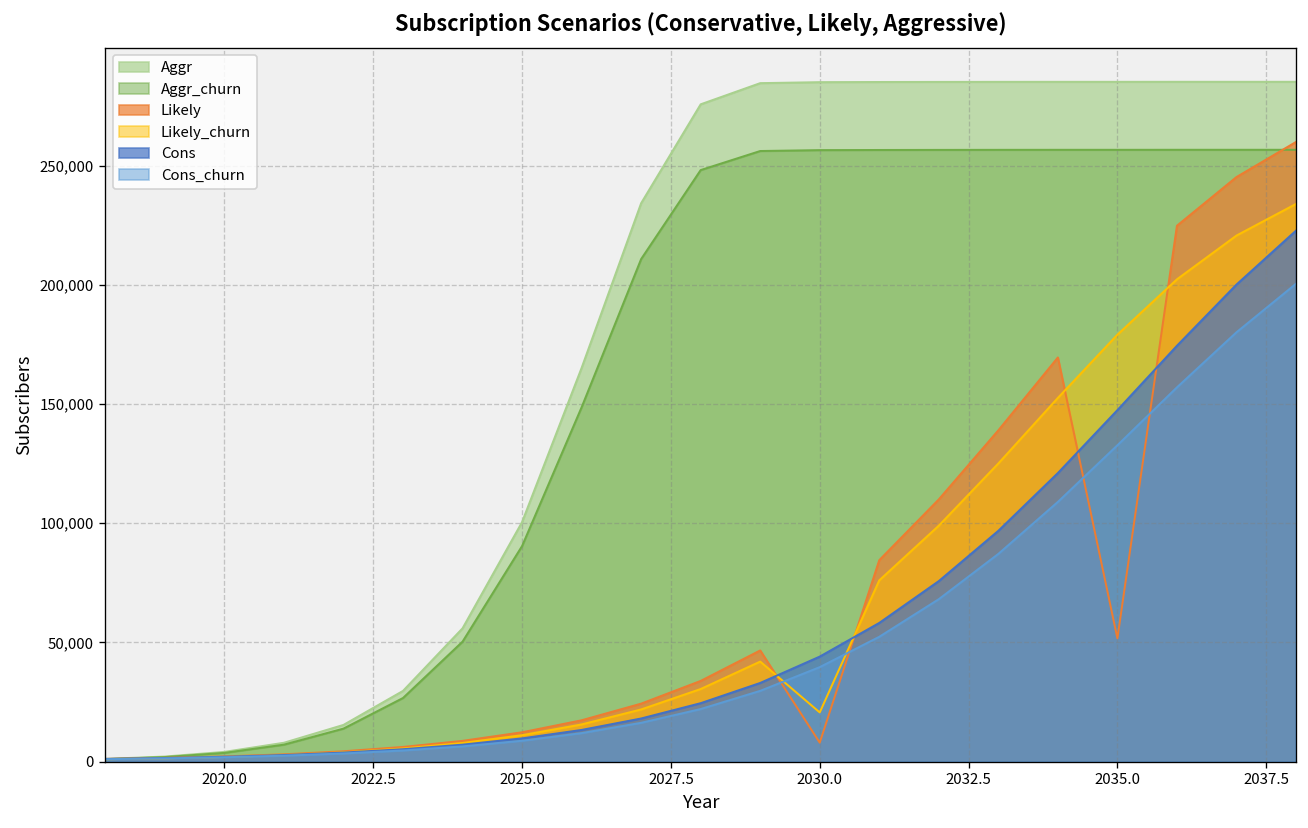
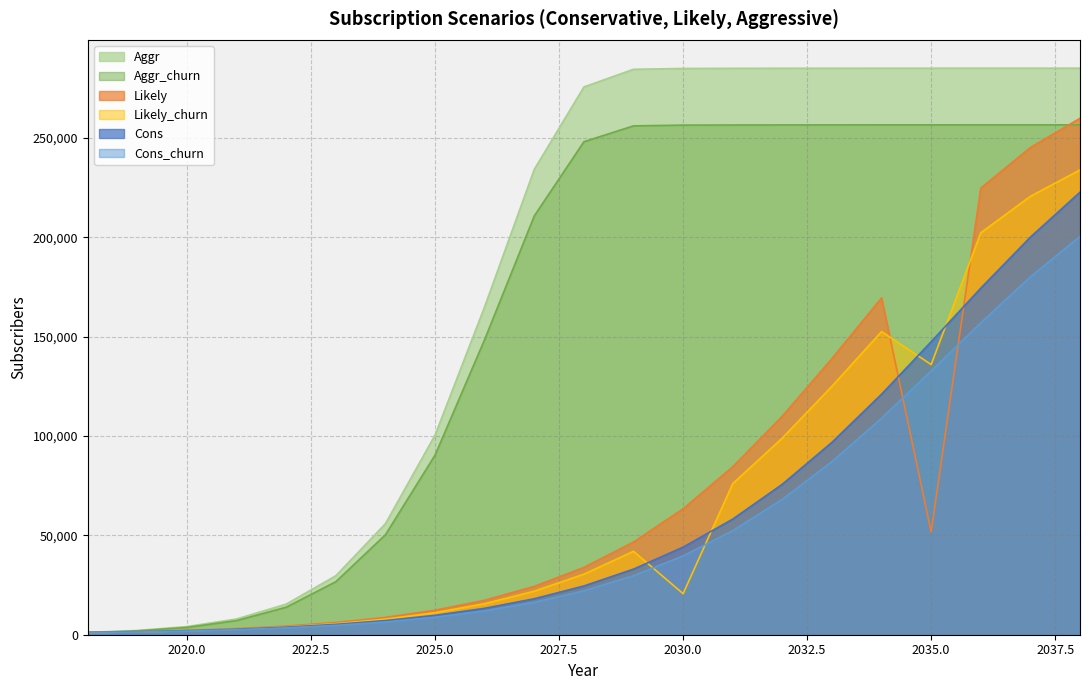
Likely, 2030.0: 8,000 -> 63,000
Likely_churn, 2035.0: 179,000 -> 136,000
